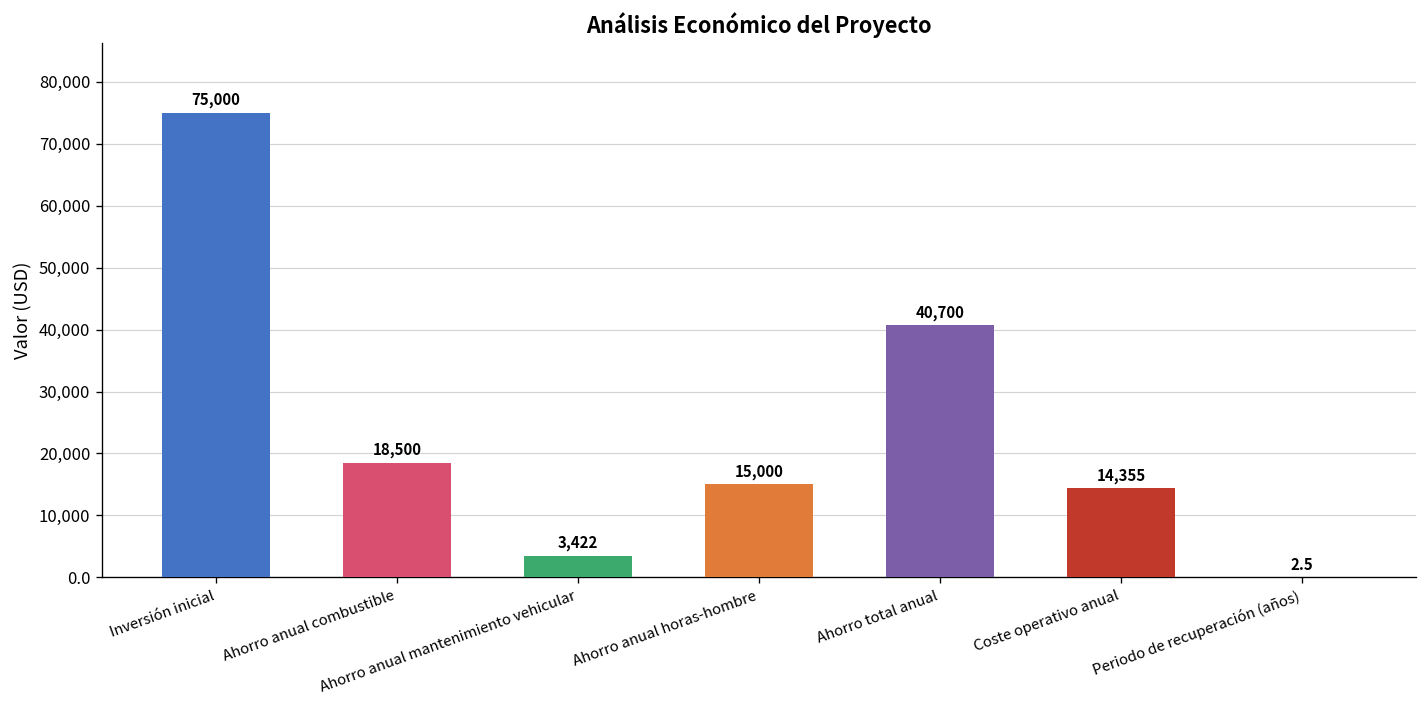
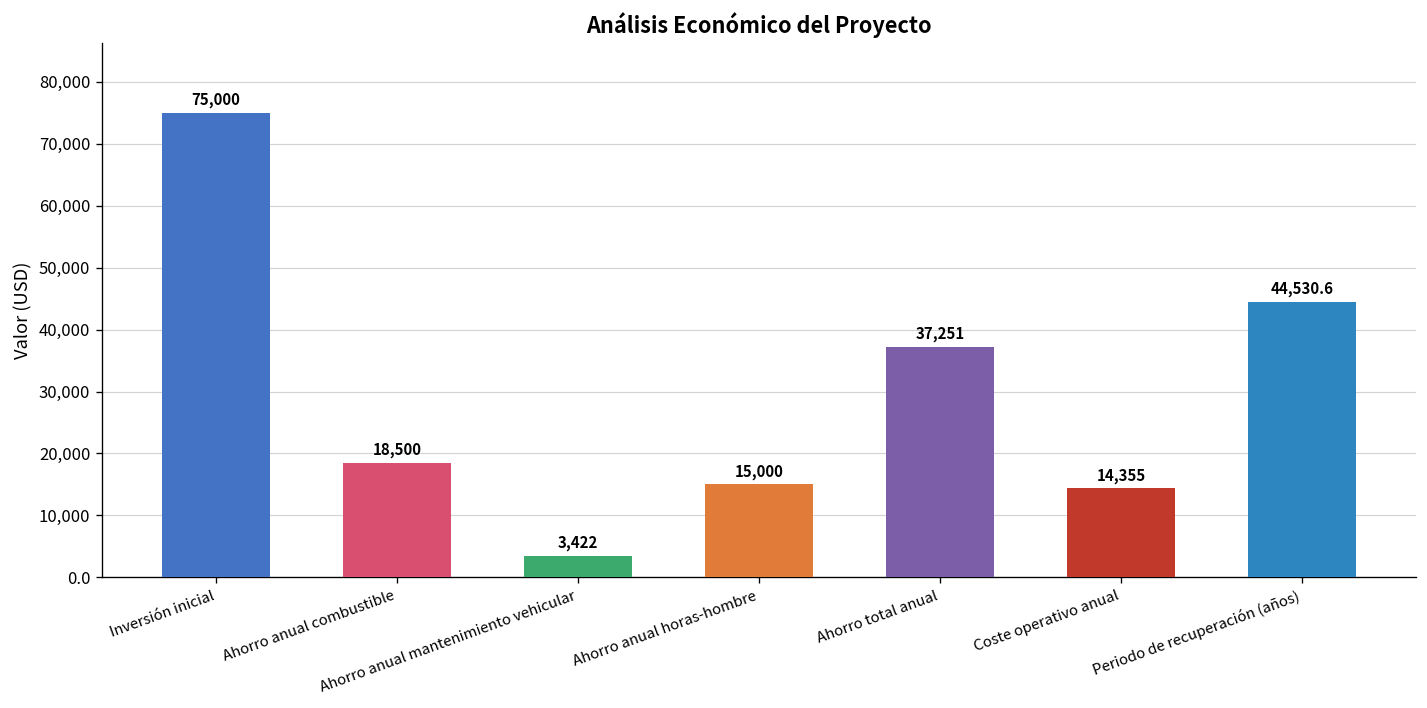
Ahorro total anual: 40,700 -> 37,251
Periodo de recuperación (años): 2.5 -> 44,530.6
